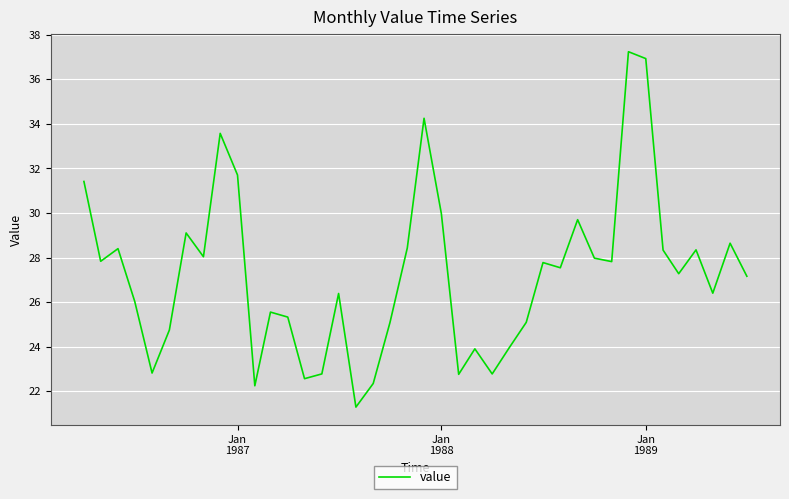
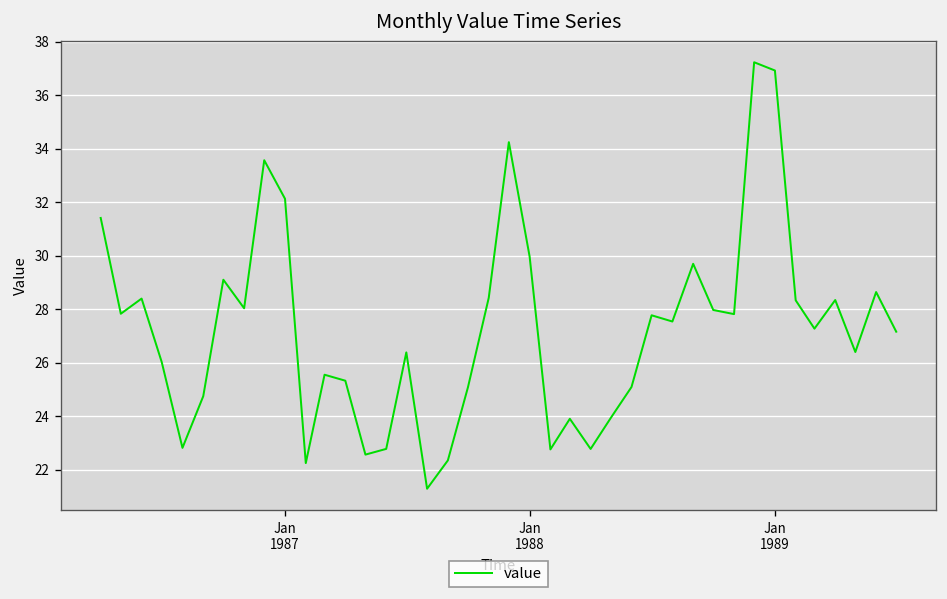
Jan 1987: 31.7 -> 32.1
